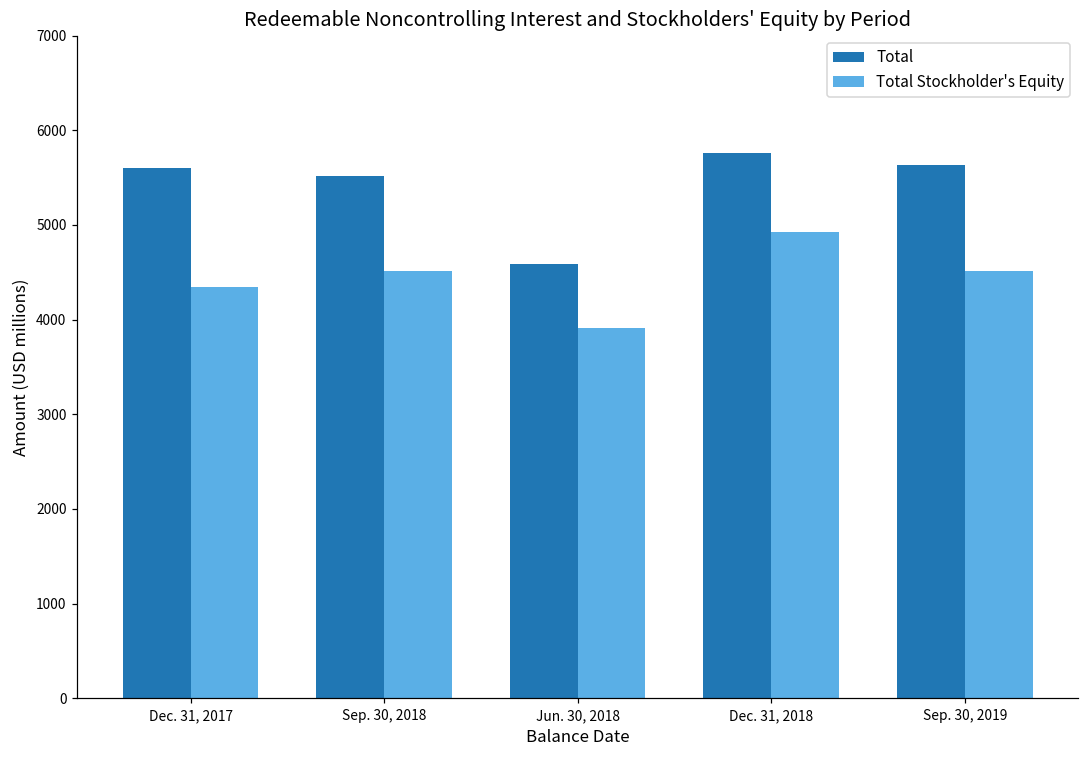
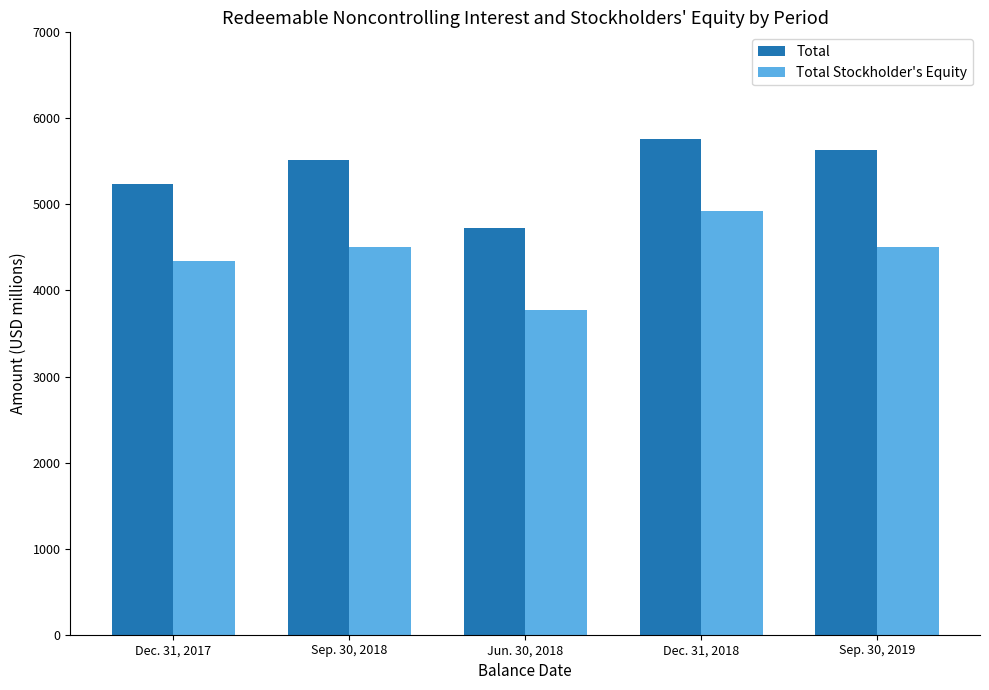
Total, Dec. 31, 2017: 5600 -> 5200
Total, Jun. 30, 2018: 4600 -> 4700
Total Stockholder's Equity, Jun. 30, 2018: 3900 -> 3800
